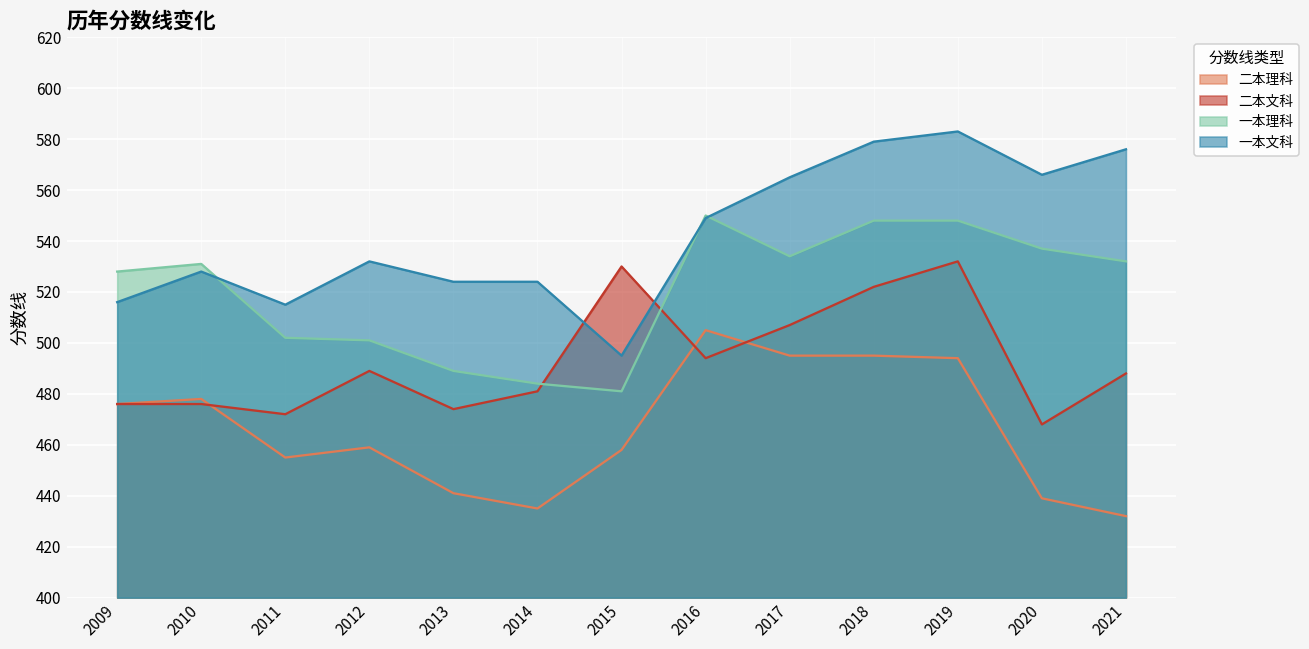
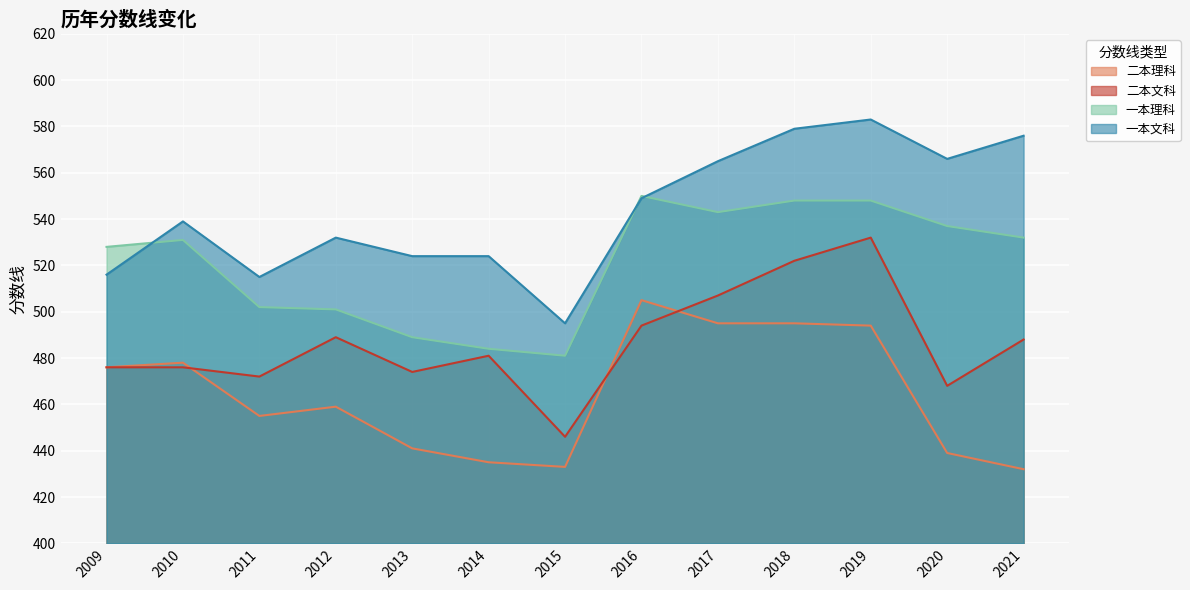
一本文科, 2010: 528 -> 539
二本理科, 2015: 458 -> 433
二本文科, 2015: 530 -> 446
一本理科, 2017: 534 -> 543
